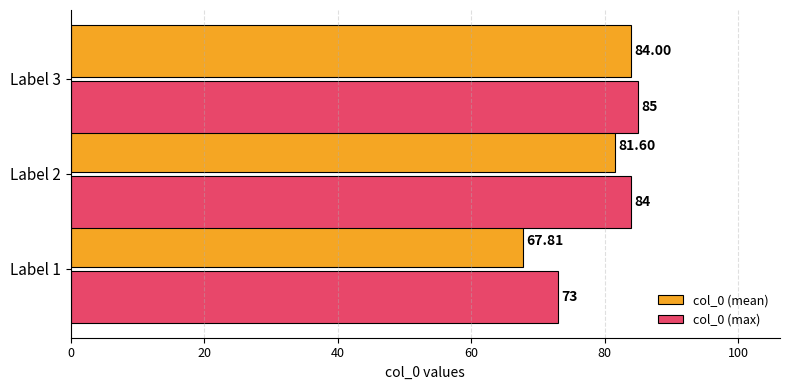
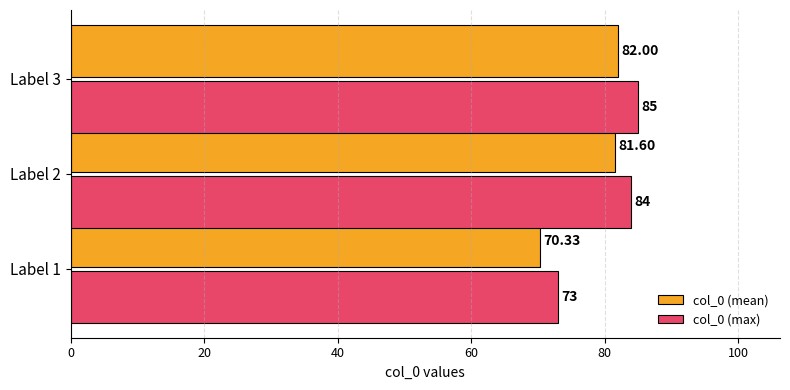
col_0 (mean), Label 3: 84.00 -> 82.00
col_0 (mean), Label 1: 67.81 -> 70.33
